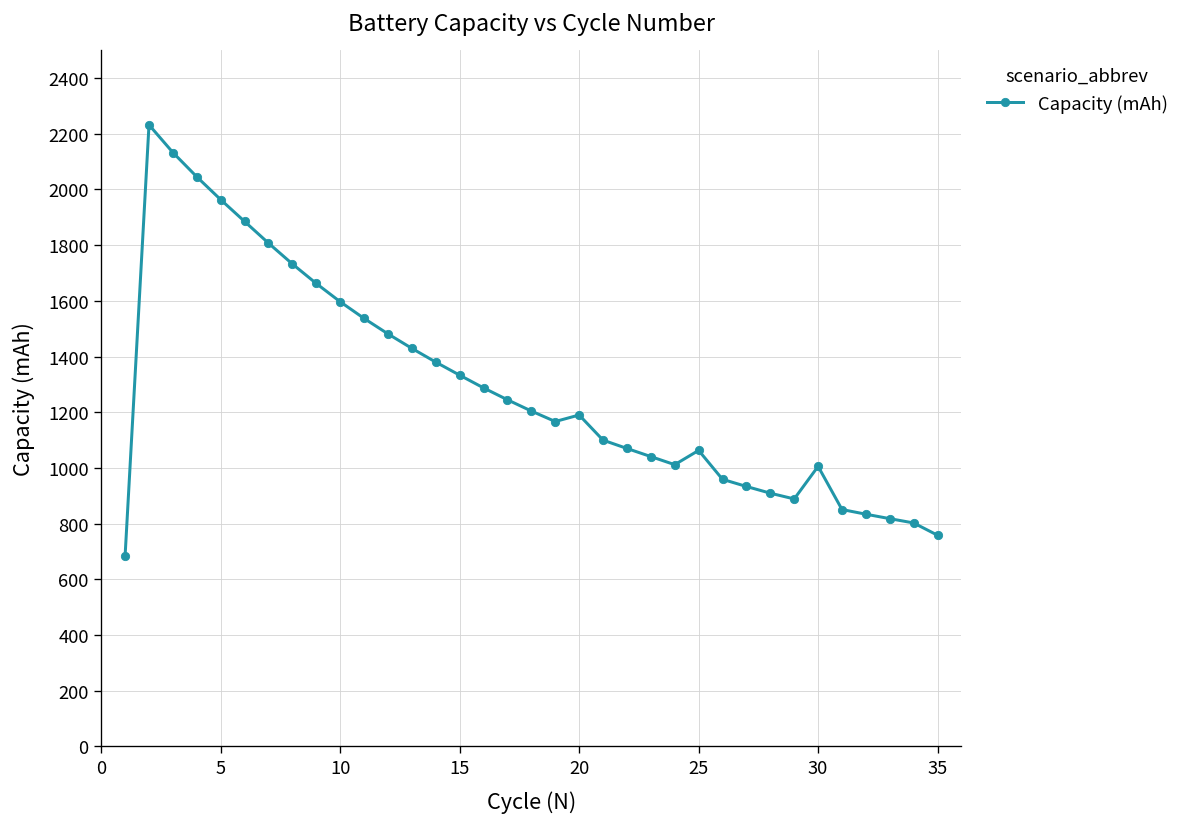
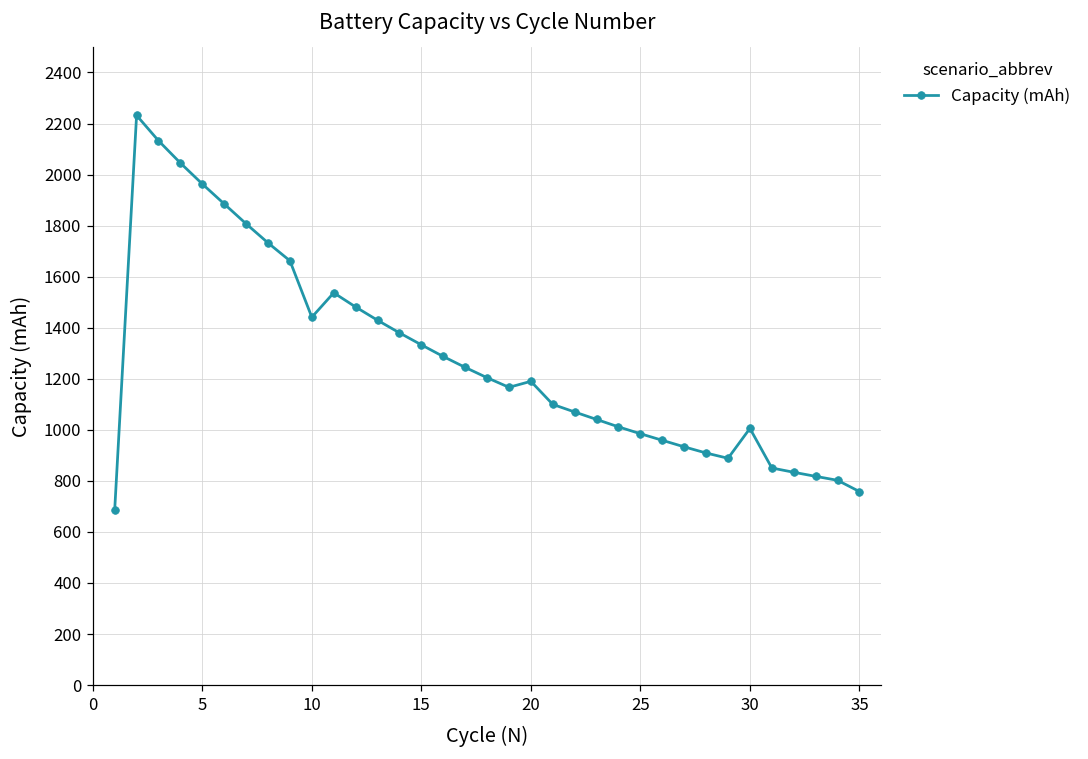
10: 1600 -> 1440
25: 1060 -> 980
